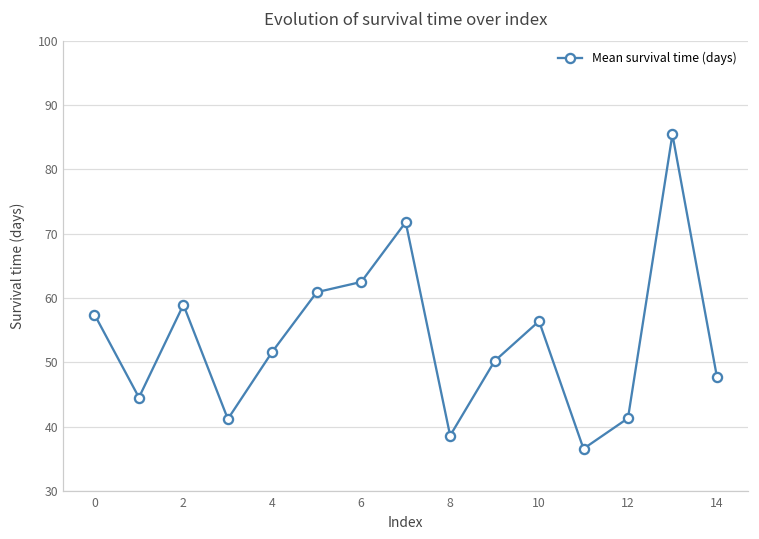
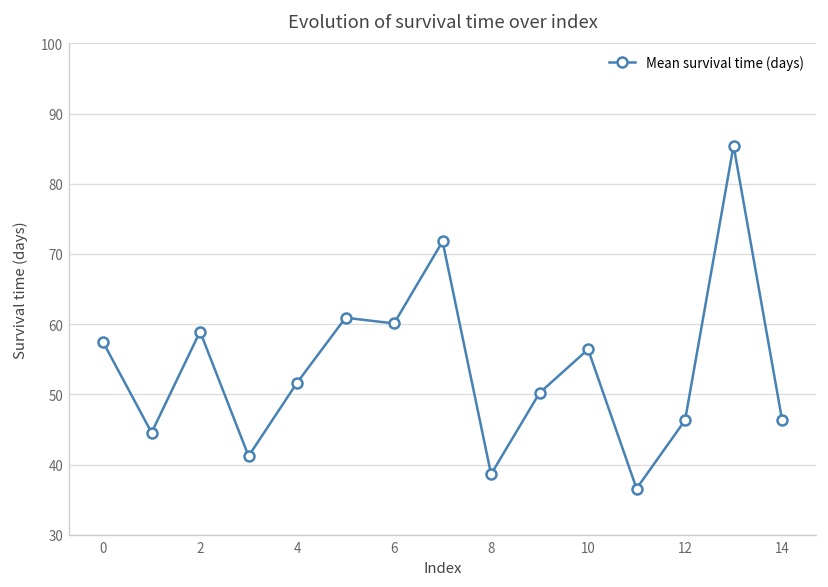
6: 63 -> 60
12: 41 -> 46
14: 48 -> 46
